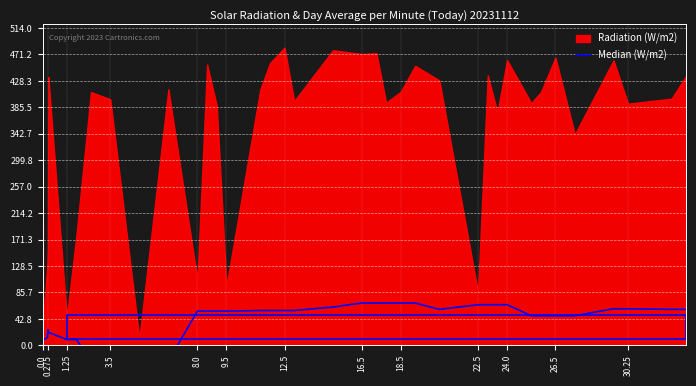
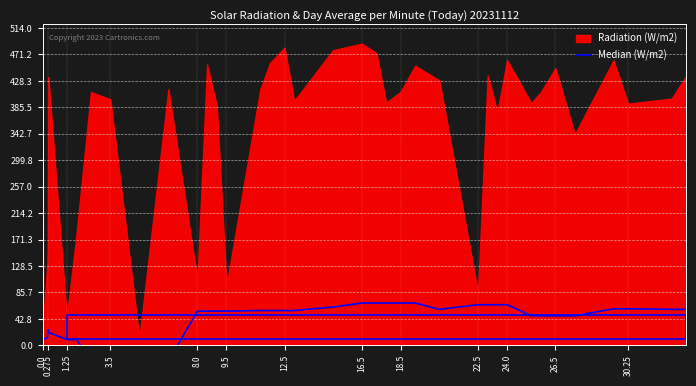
Radiation (W/m2), 16.5: 470 -> 490
Radiation (W/m2), 26.5: 470 -> 450
